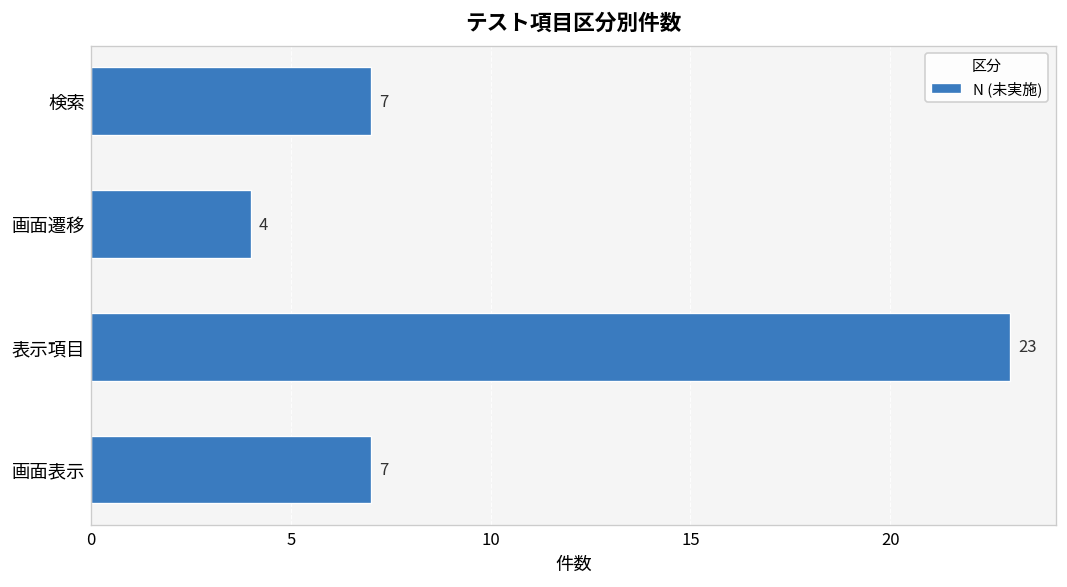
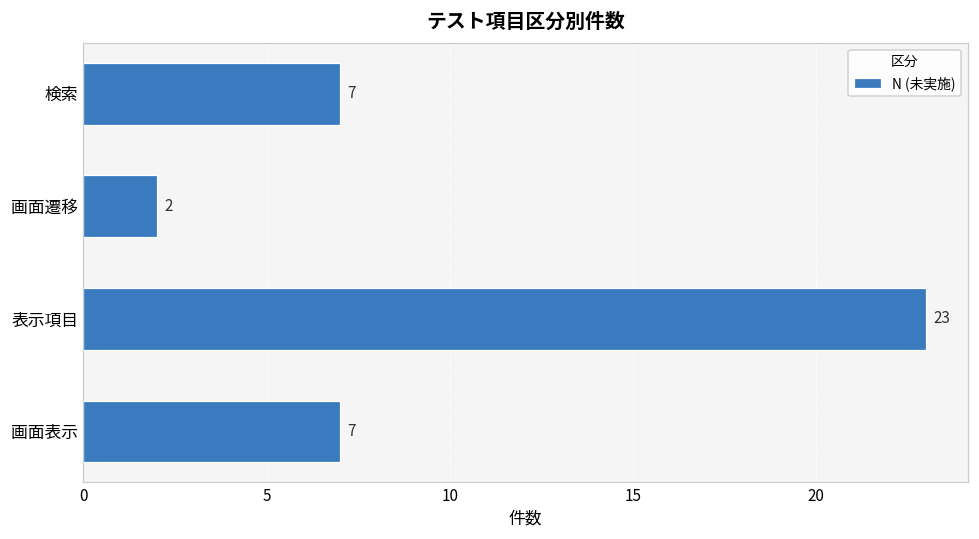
画面遷移: 4 -> 2
